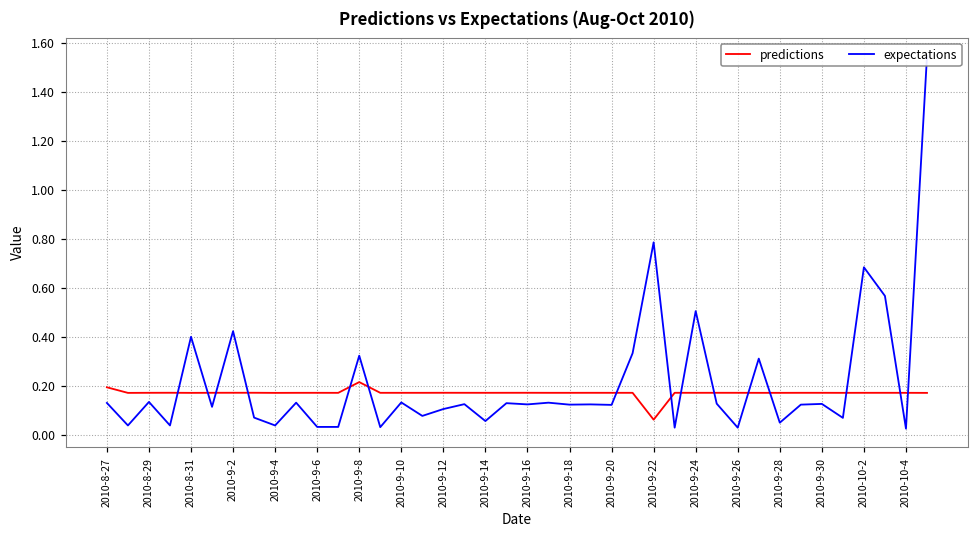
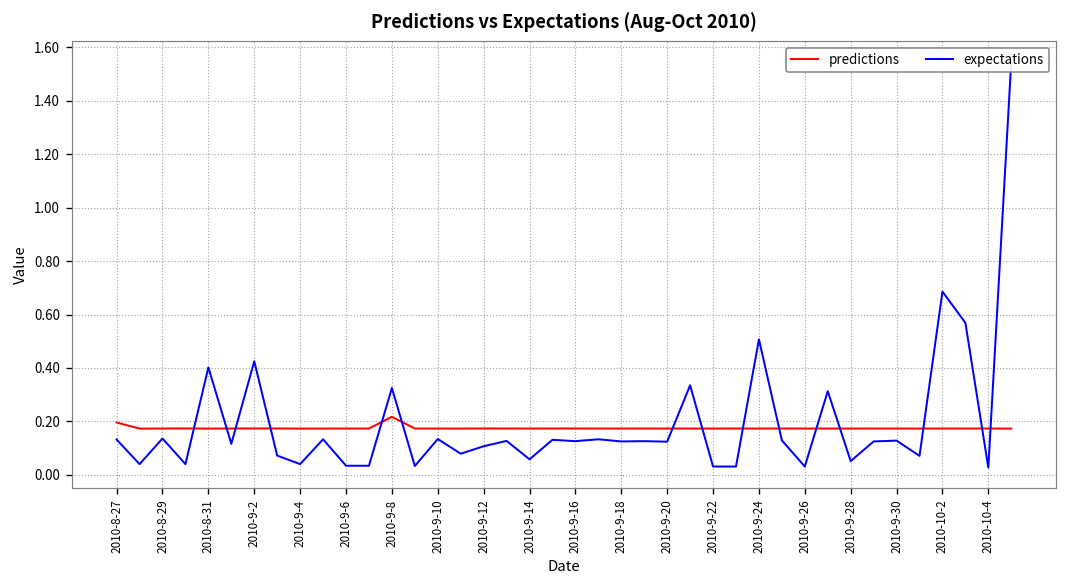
predictions, 2010-9-22: 0.06 -> 0.17
expectations, 2010-9-22: 0.79 -> 0.03
